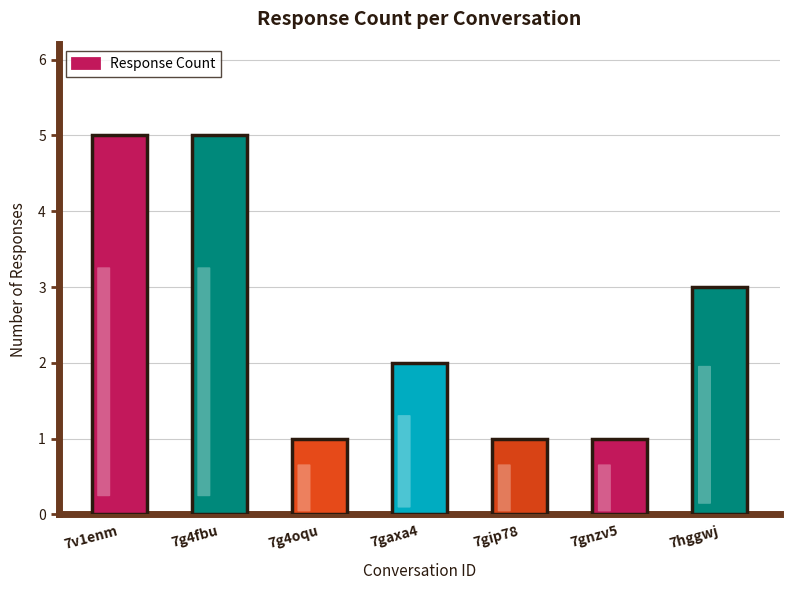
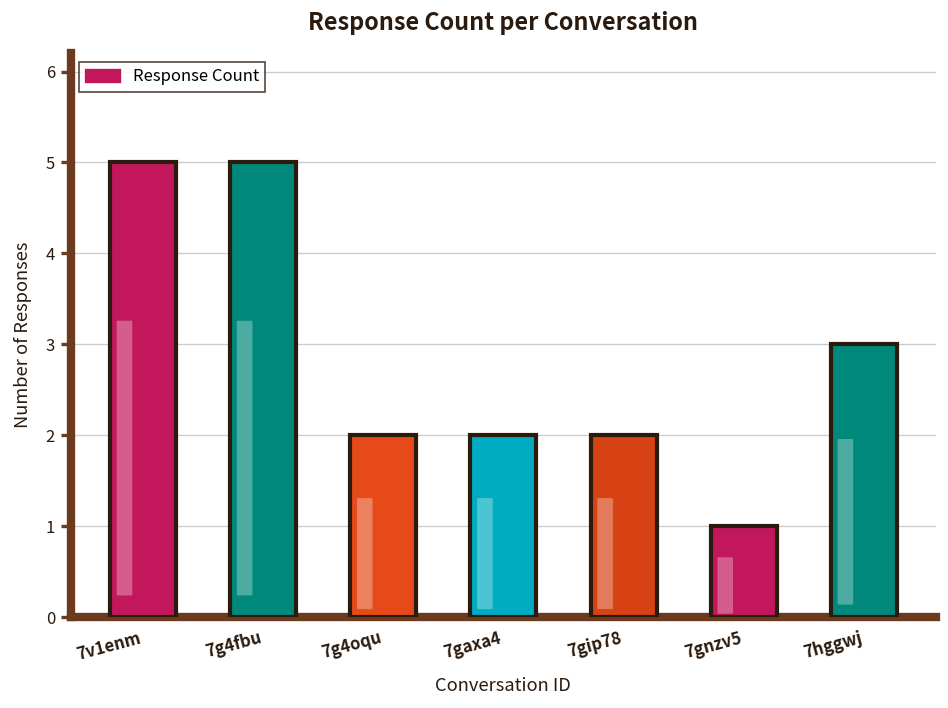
7g4oqu: 1 -> 2
7gip78: 1 -> 2
